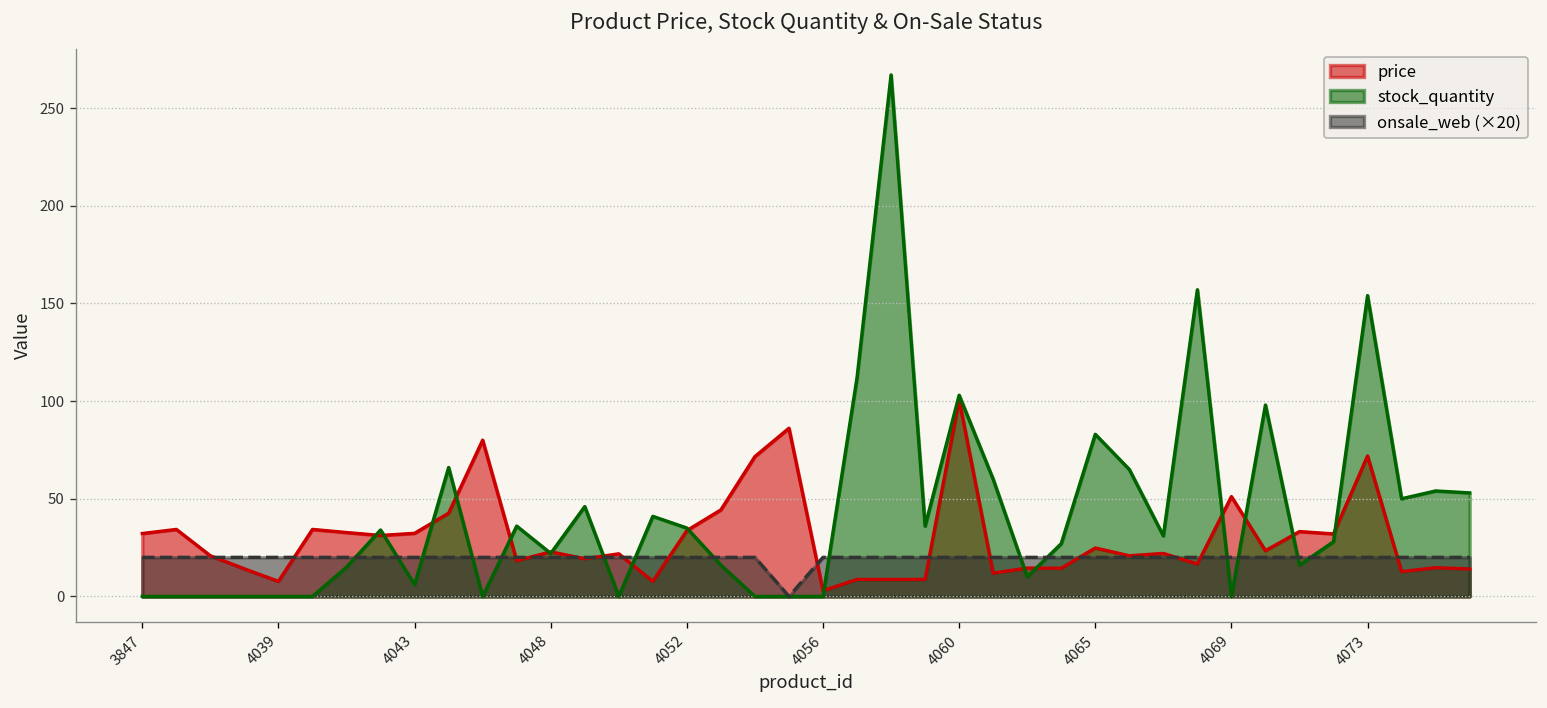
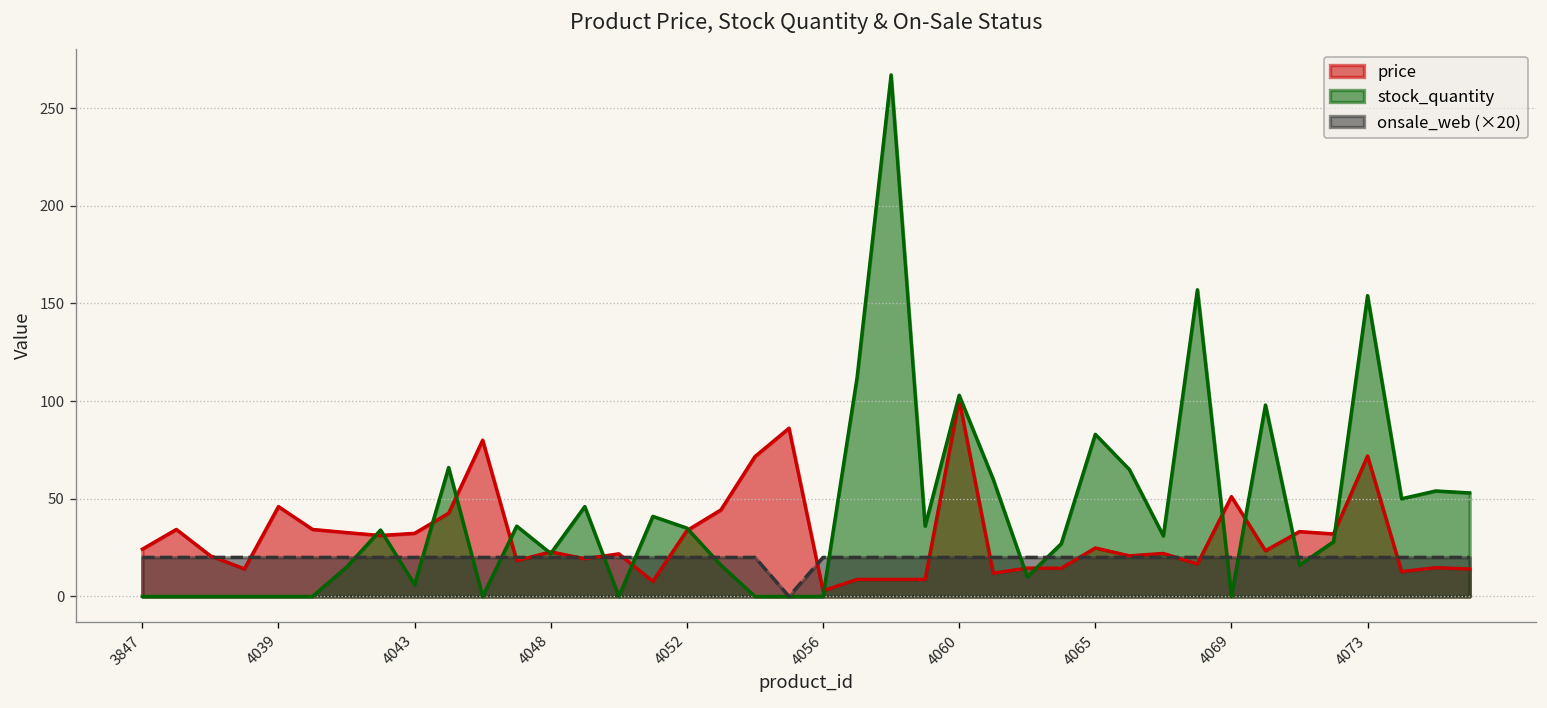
price, 3847: 32 -> 24
price, 4039: 8 -> 46
